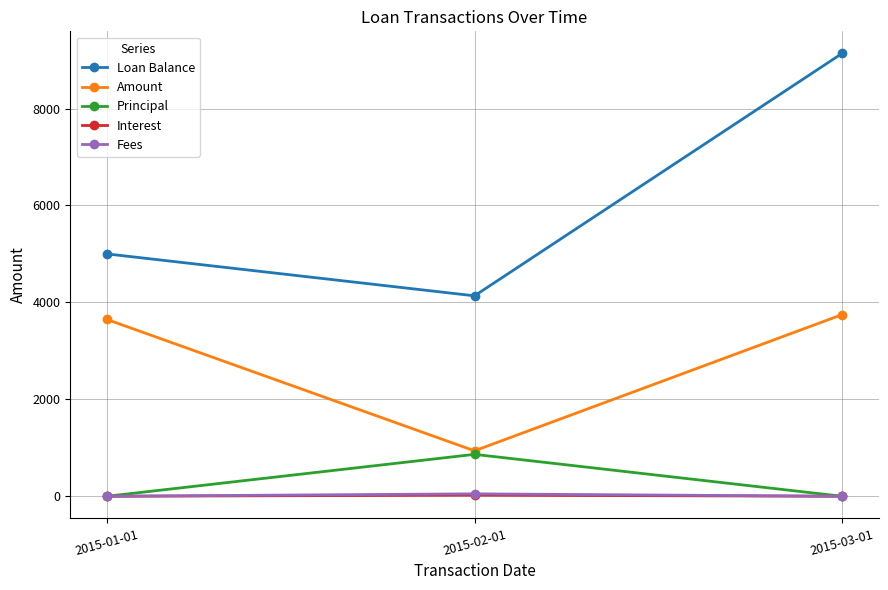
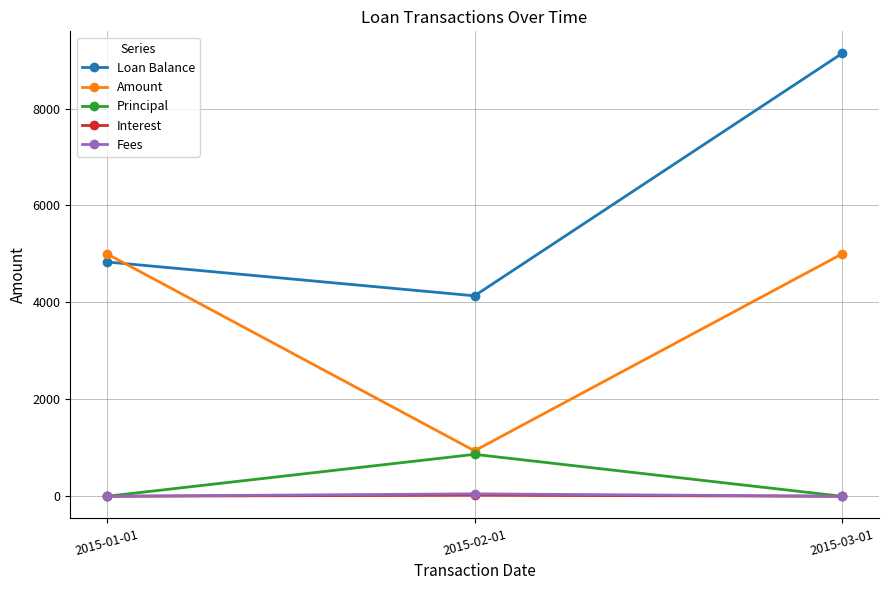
Loan Balance, 2015-01-01: 5000 -> 4800
Amount, 2015-01-01: 3600 -> 5000
Amount, 2015-03-01: 3700 -> 5000
